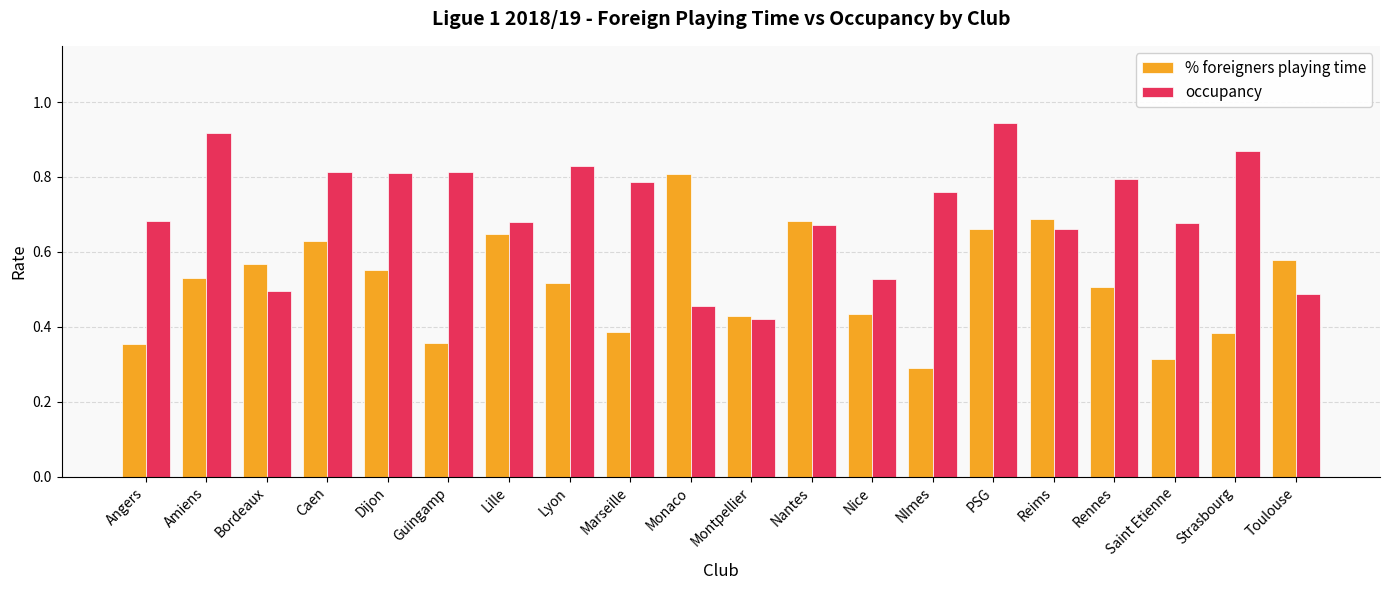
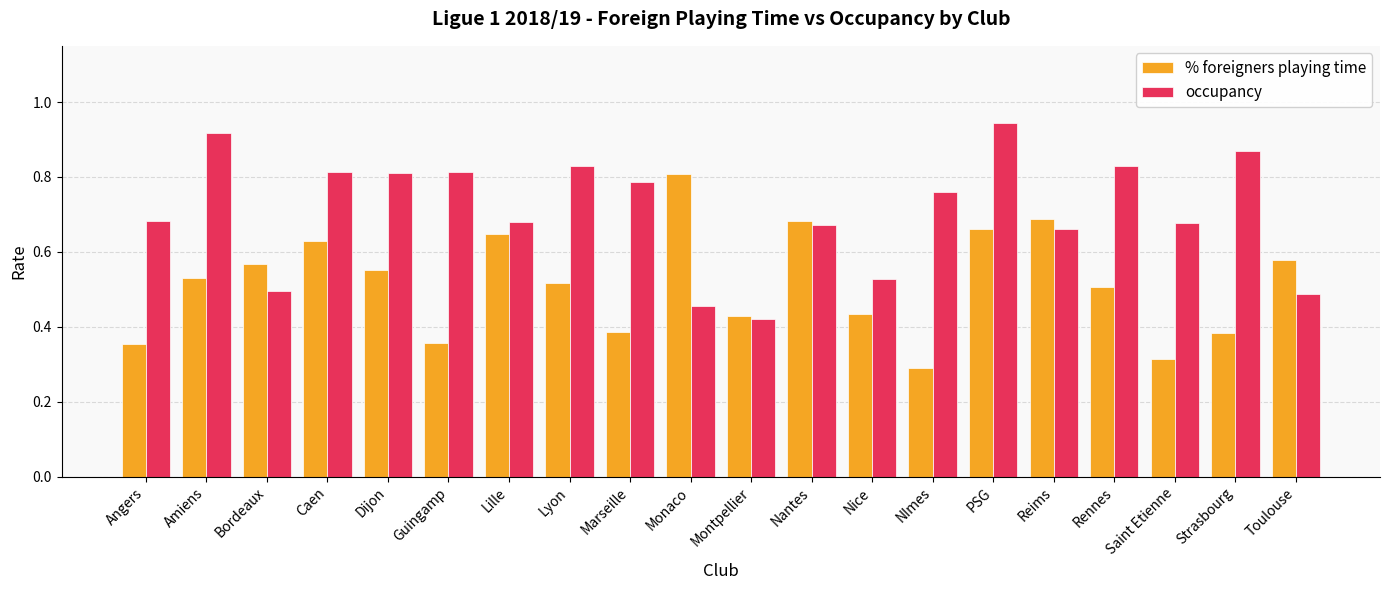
occupancy, Rennes: 0.80 -> 0.83
